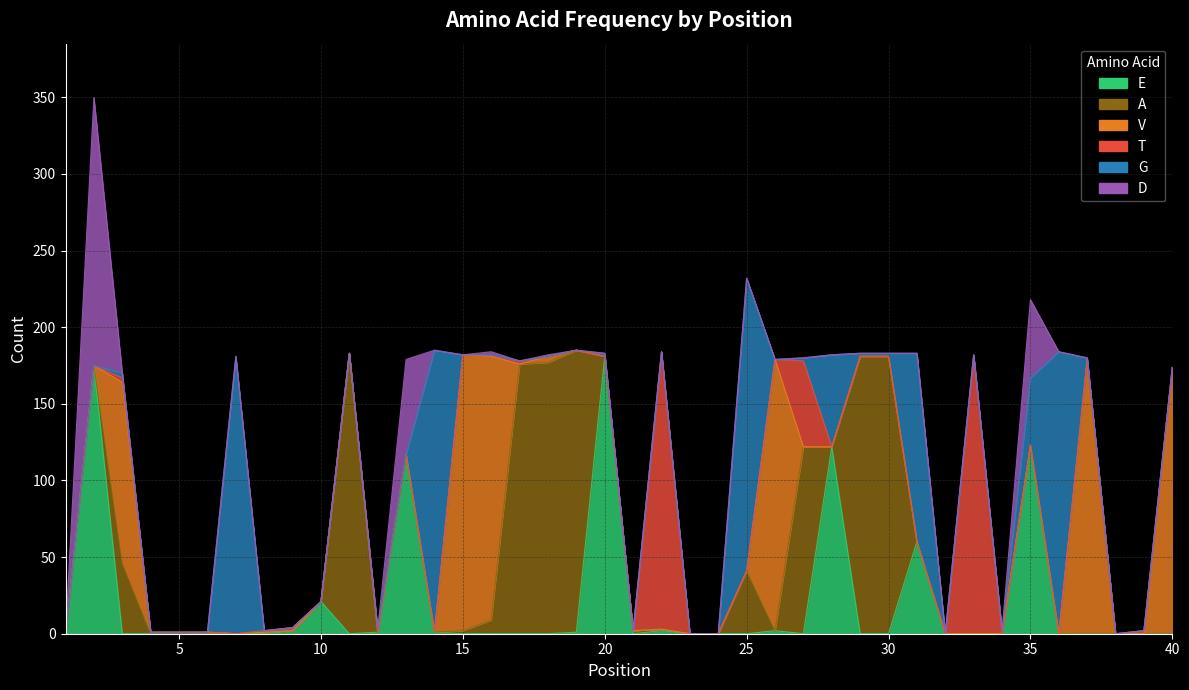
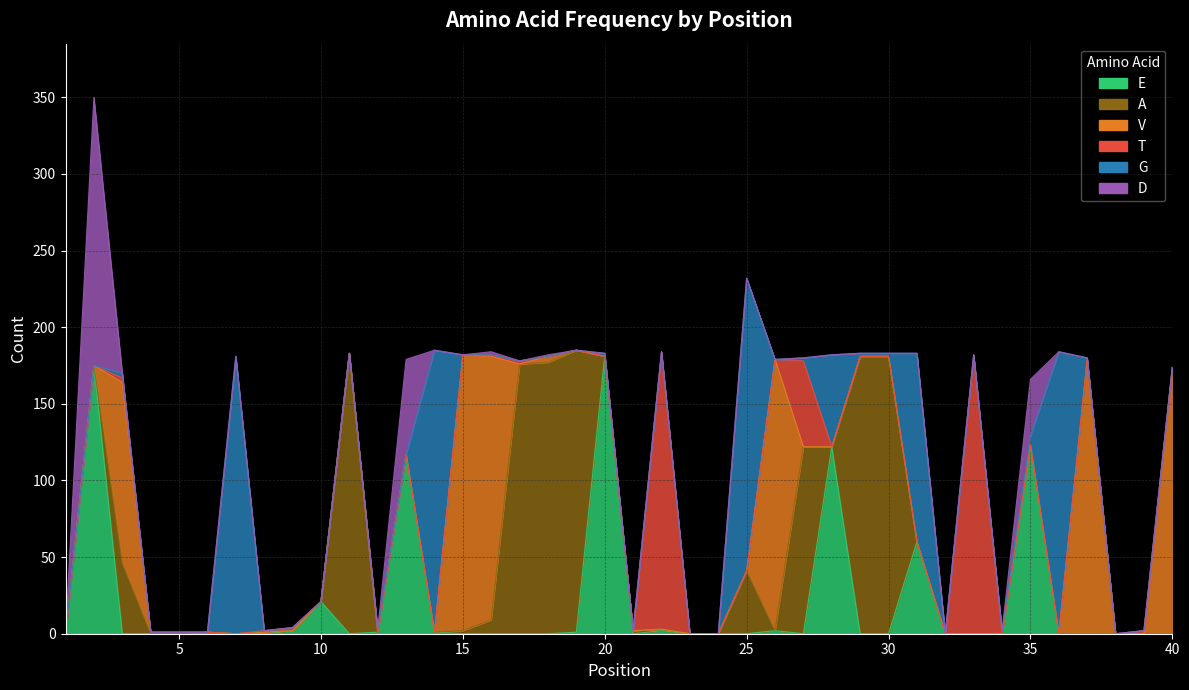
G, 35: 44 -> 6
D, 35: 51 -> 37
